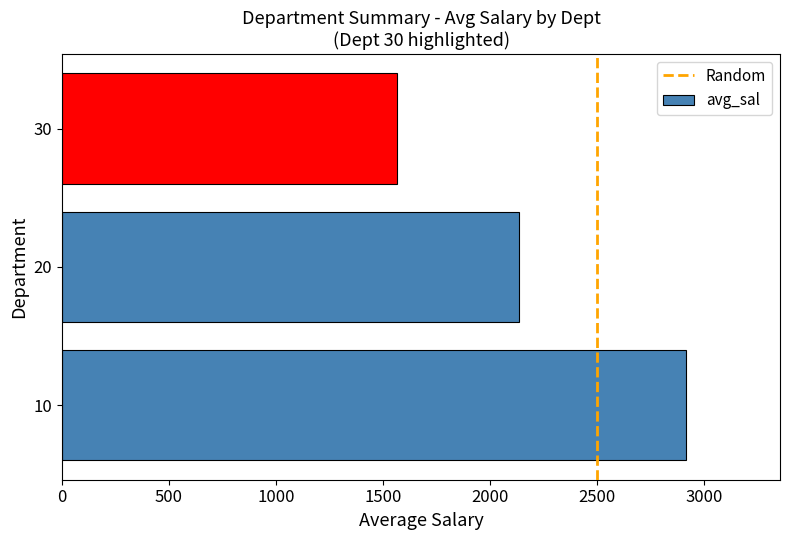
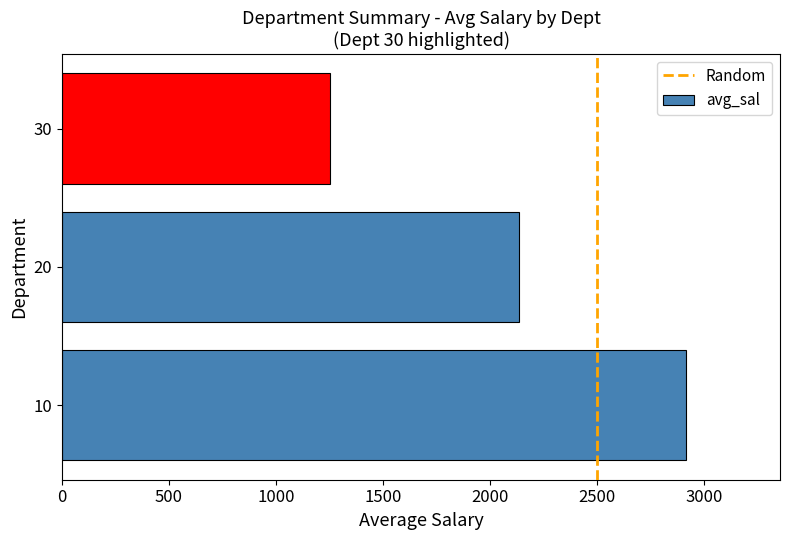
30: 1570 -> 1250
